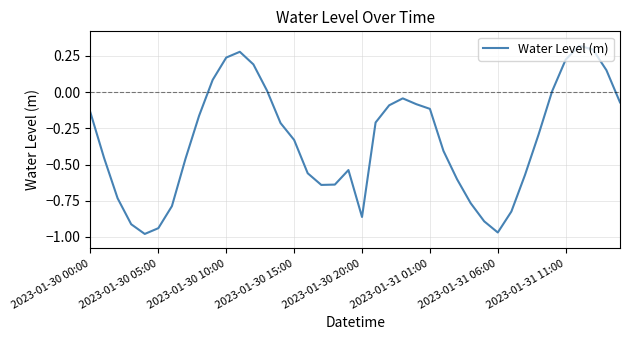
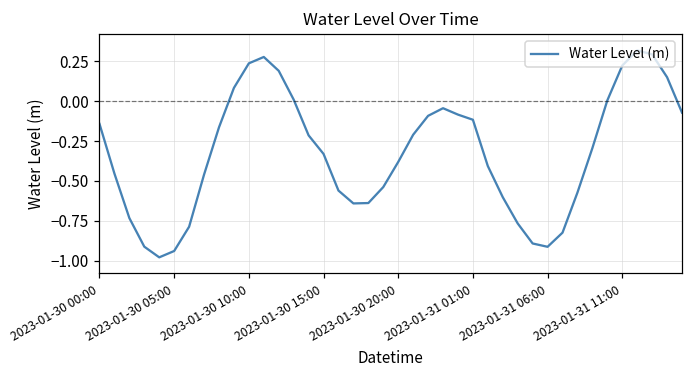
2023-01-30 20:00: -0.86 -> -0.38
2023-01-31 06:00: -0.97 -> -0.91
